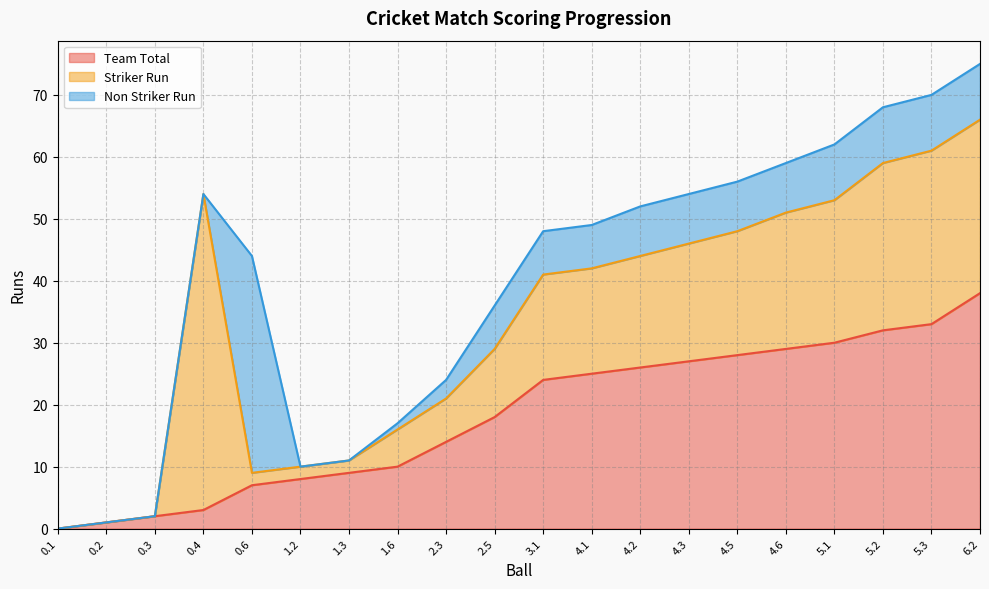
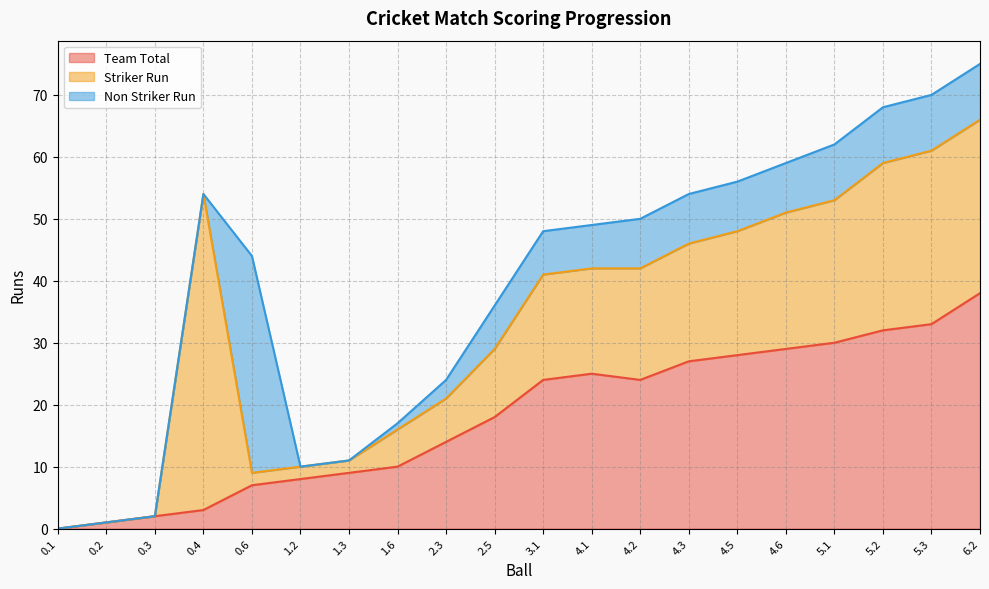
Team Total, 4.2: 26 -> 24
